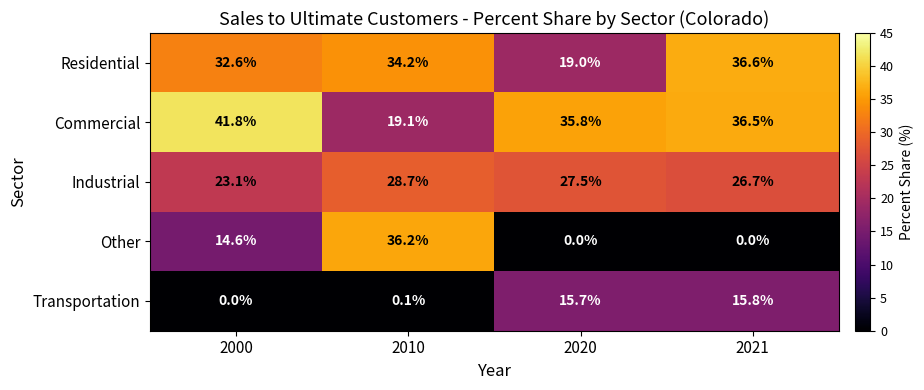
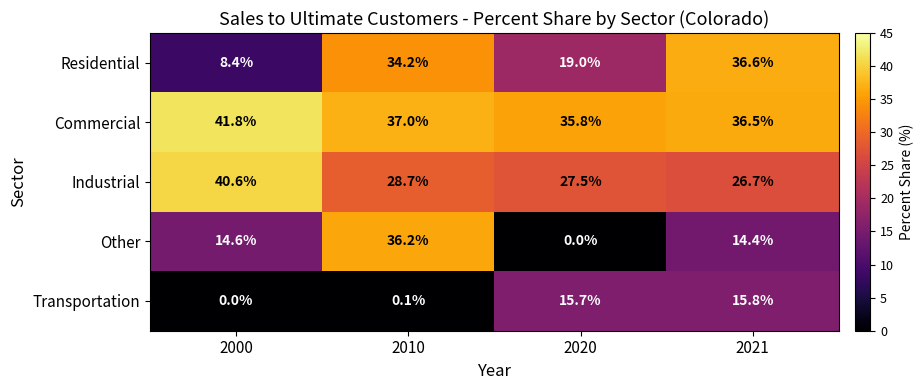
Residential, 2000: 32.6% -> 8.4%
Commercial, 2010: 19.1% -> 37.0%
Industrial, 2000: 23.1% -> 40.6%
Other, 2021: 0.0% -> 14.4%
